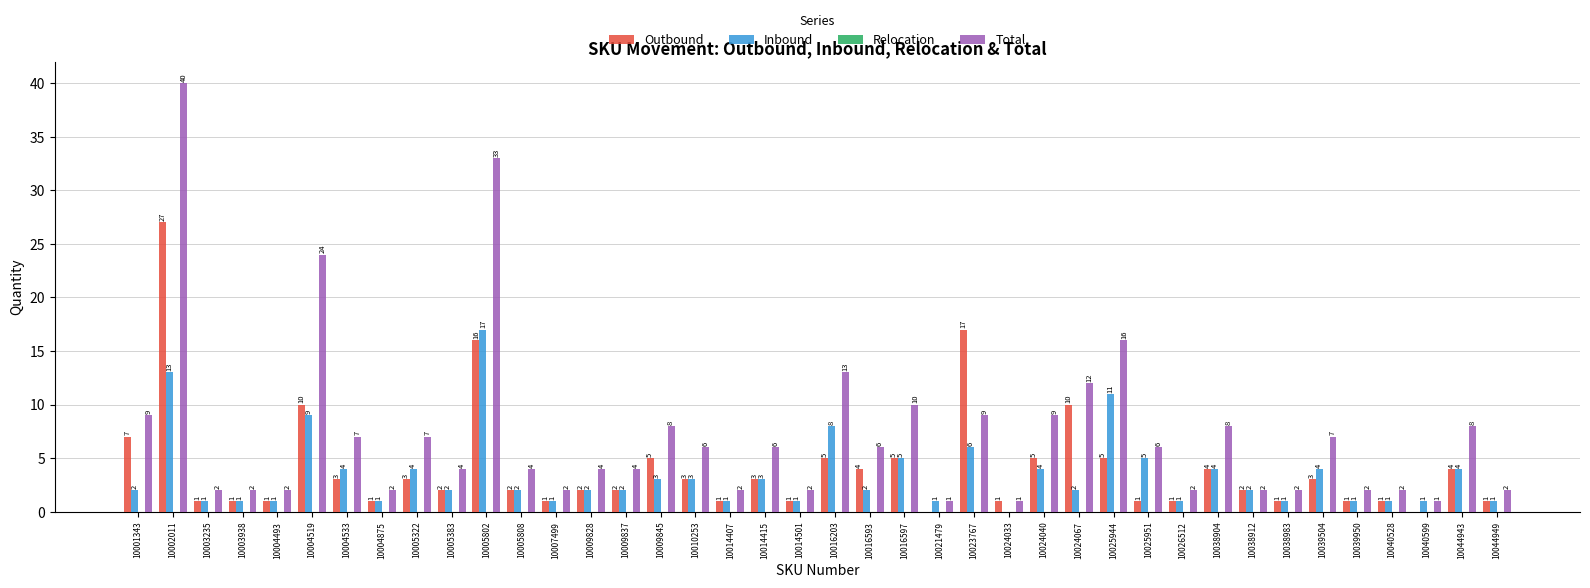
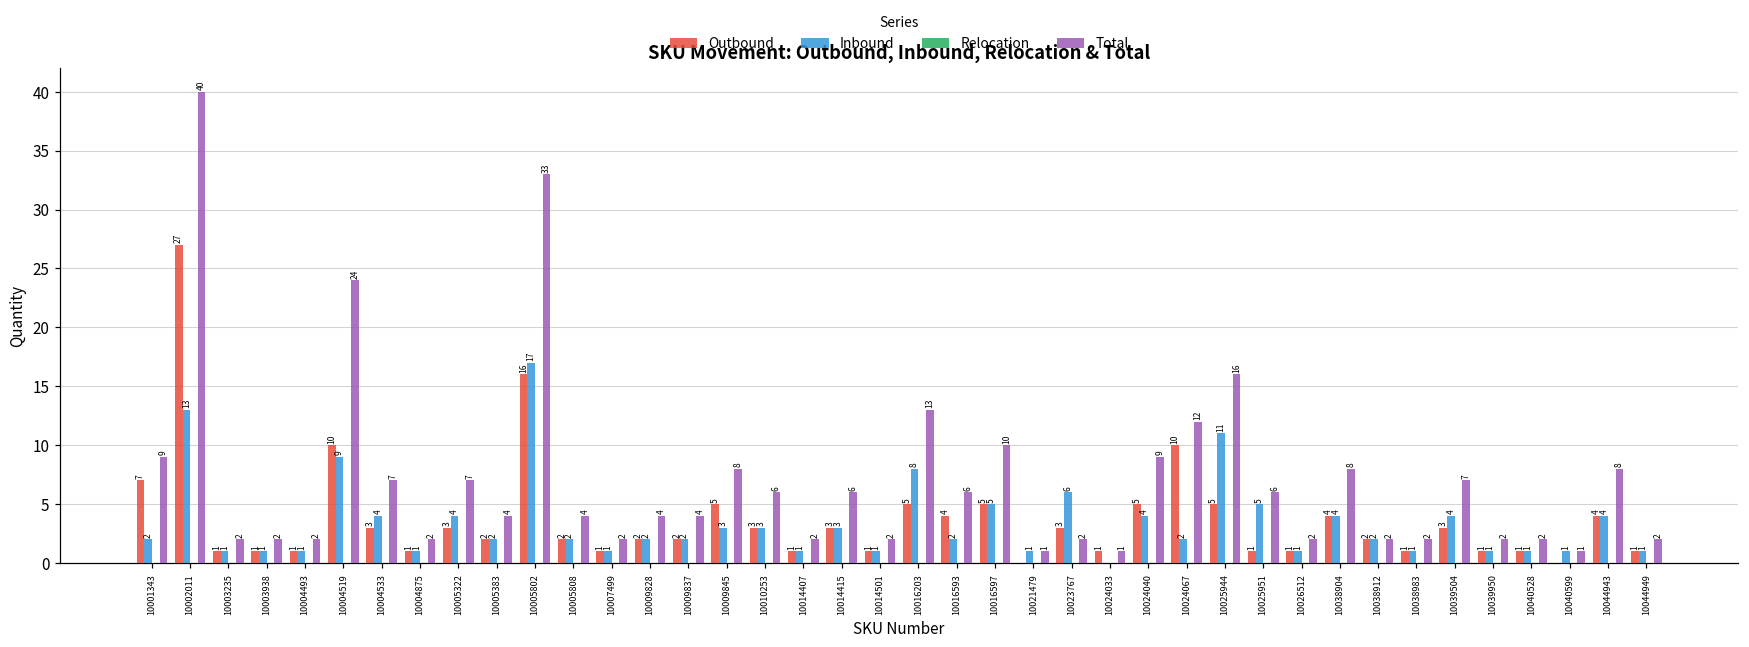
Outbound, 10023767: 17 -> 3
Total, 10023767: 9 -> 2
